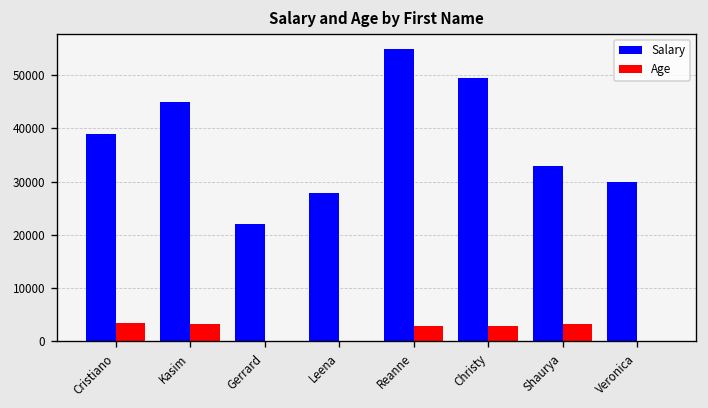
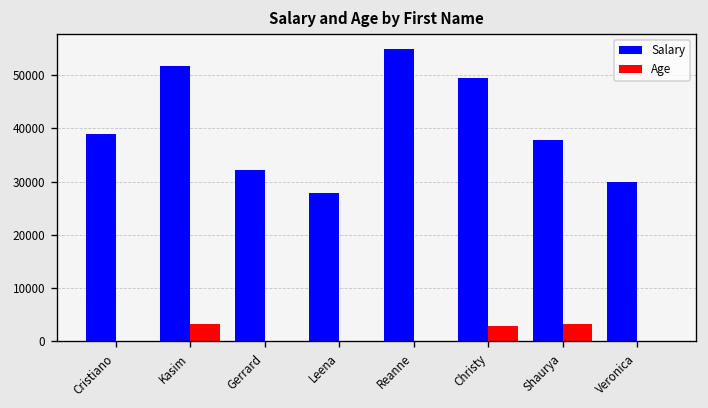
Age, Cristiano: 3000 -> 0
Salary, Kasim: 45000 -> 52000
Salary, Gerrard: 22000 -> 32000
Age, Reanne: 3000 -> 0
Salary, Shaurya: 33000 -> 38000
